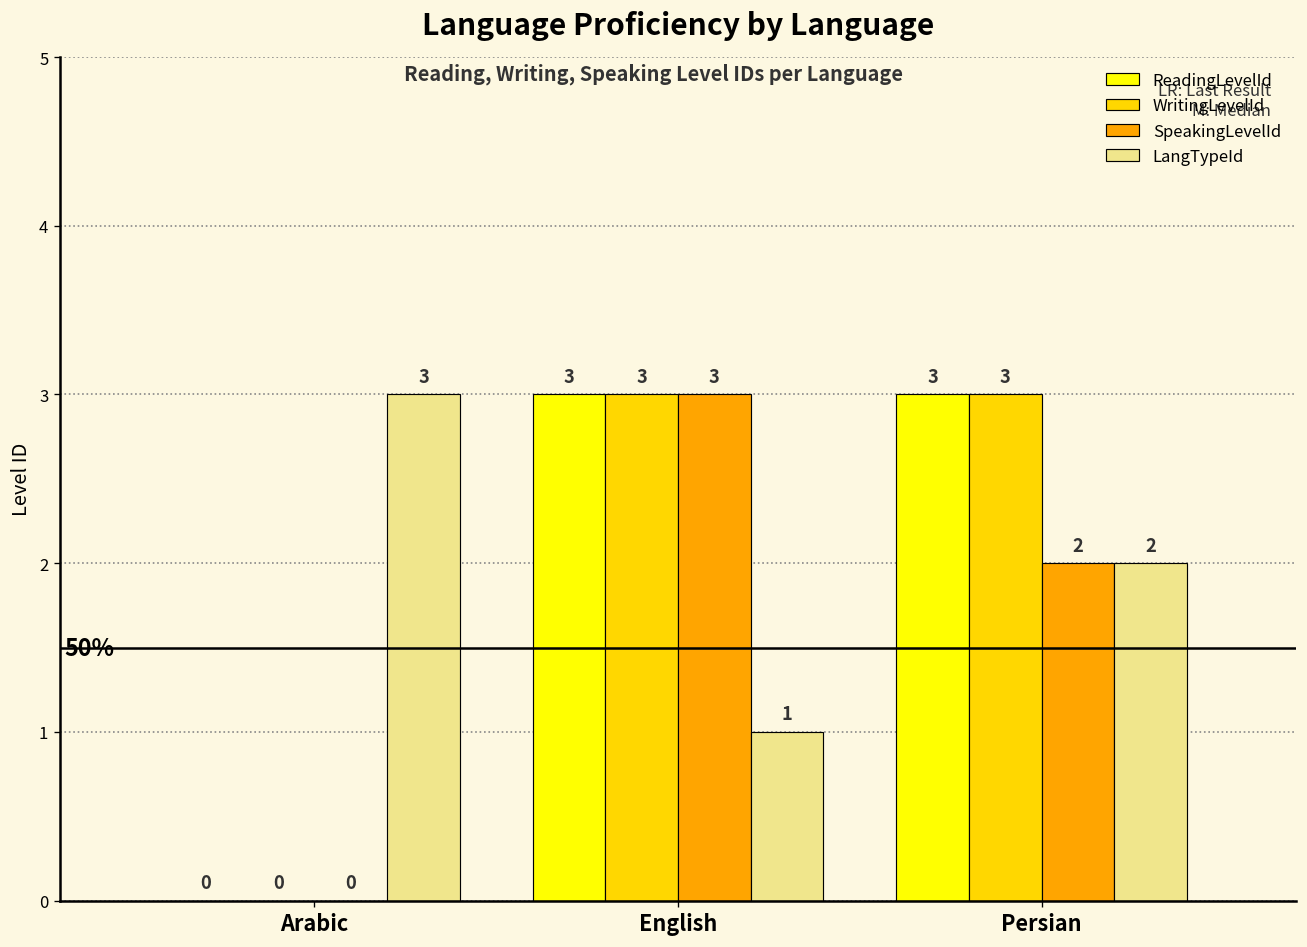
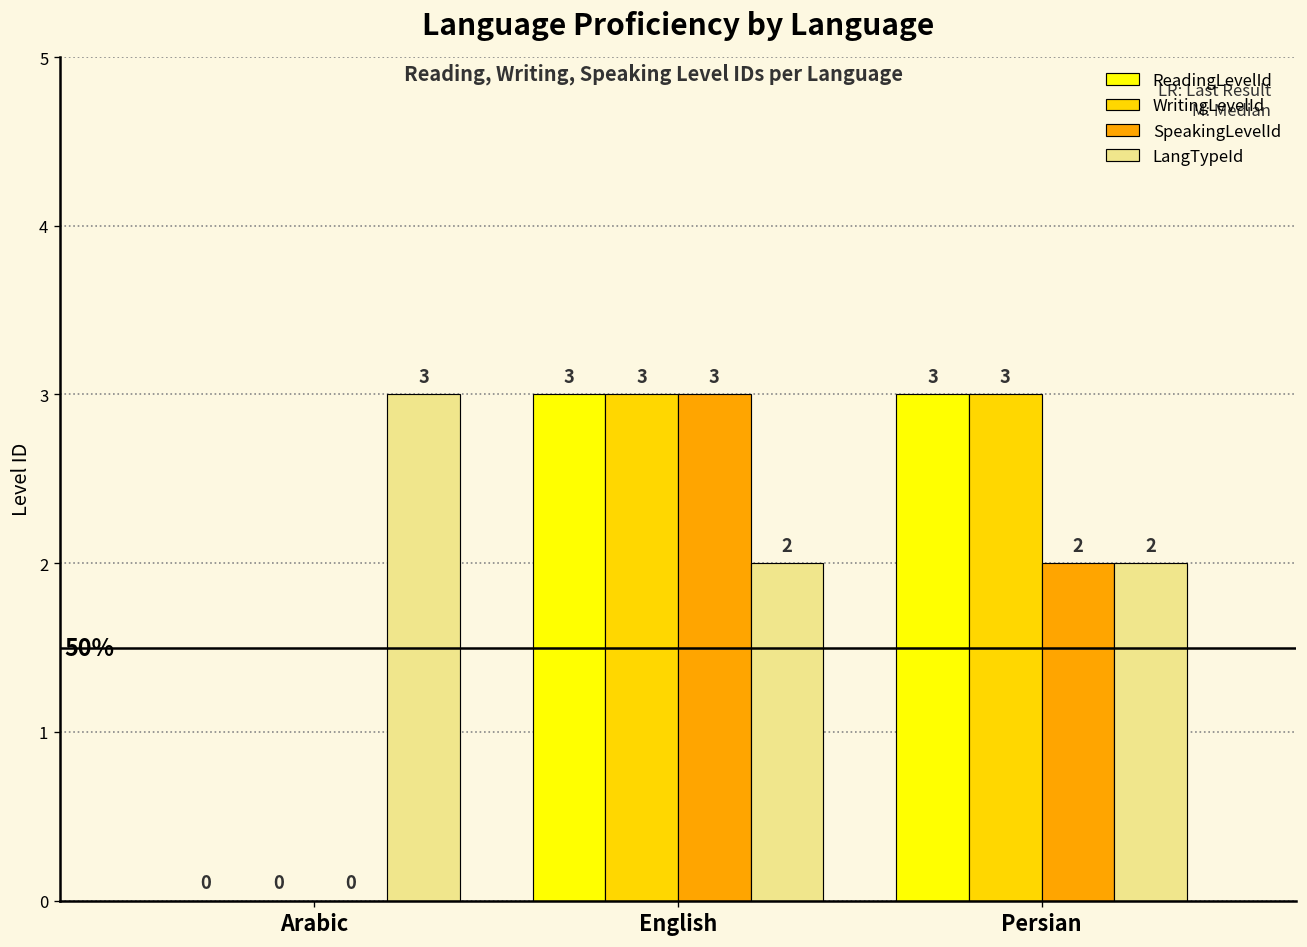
LangTypeId, English: 1 -> 2
